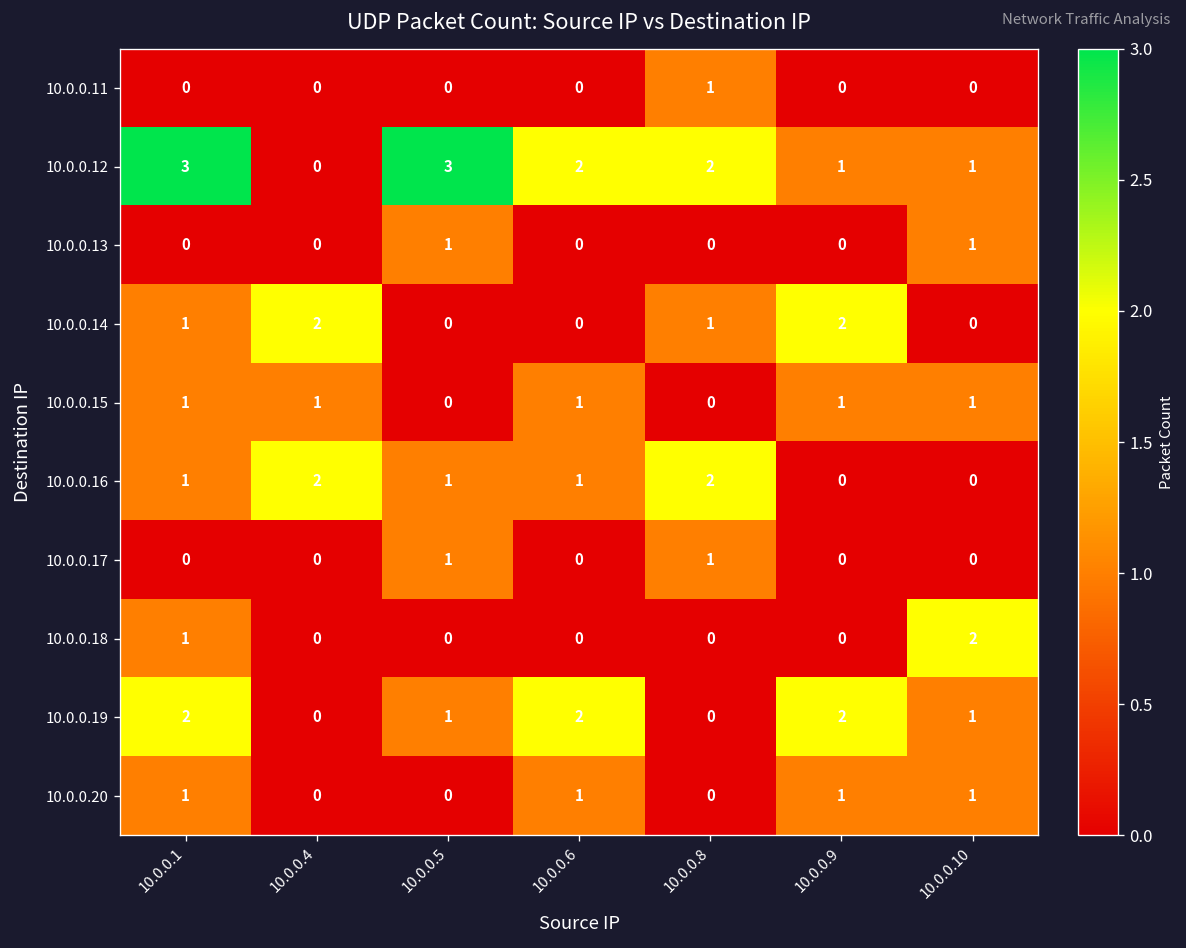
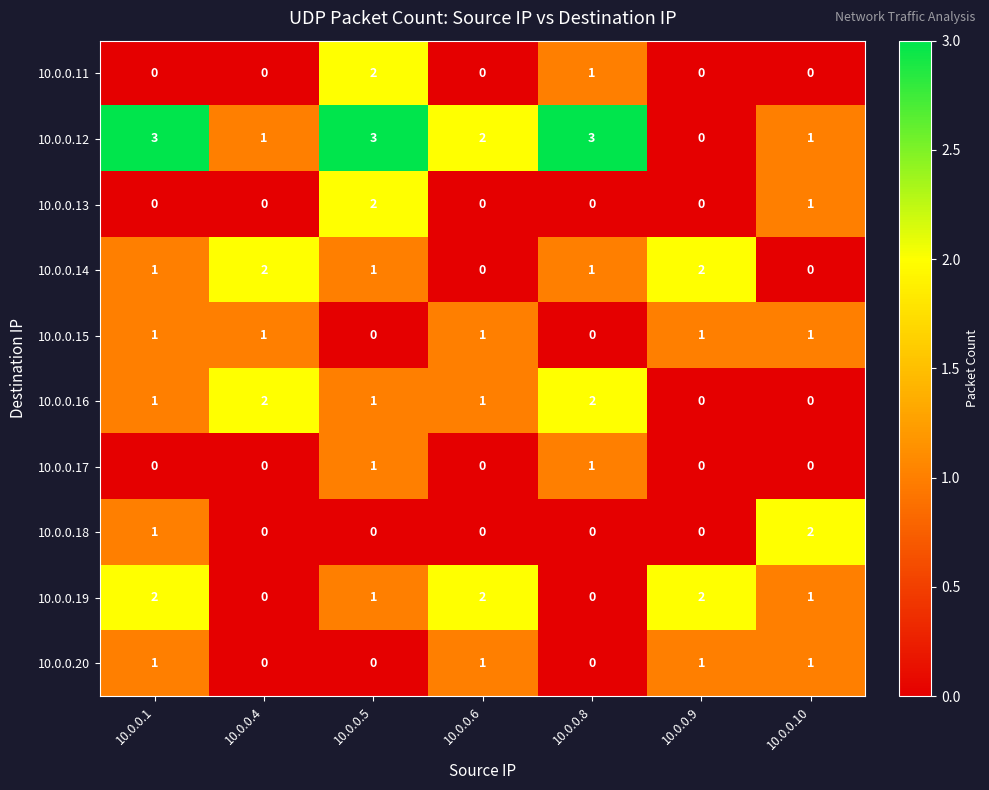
10.0.0.11, 10.0.0.5: 0 -> 2
10.0.0.12, 10.0.0.4: 0 -> 1
10.0.0.12, 10.0.0.8: 2 -> 3
10.0.0.12, 10.0.0.9: 1 -> 0
10.0.0.13, 10.0.0.5: 1 -> 2
10.0.0.14, 10.0.0.5: 0 -> 1
